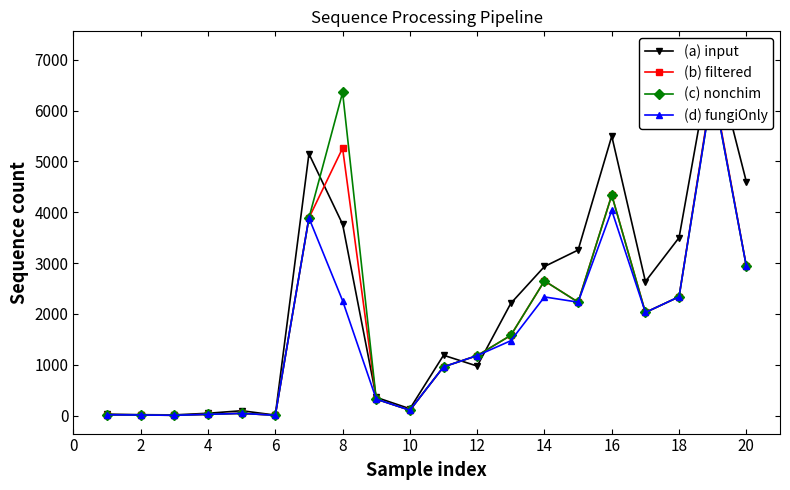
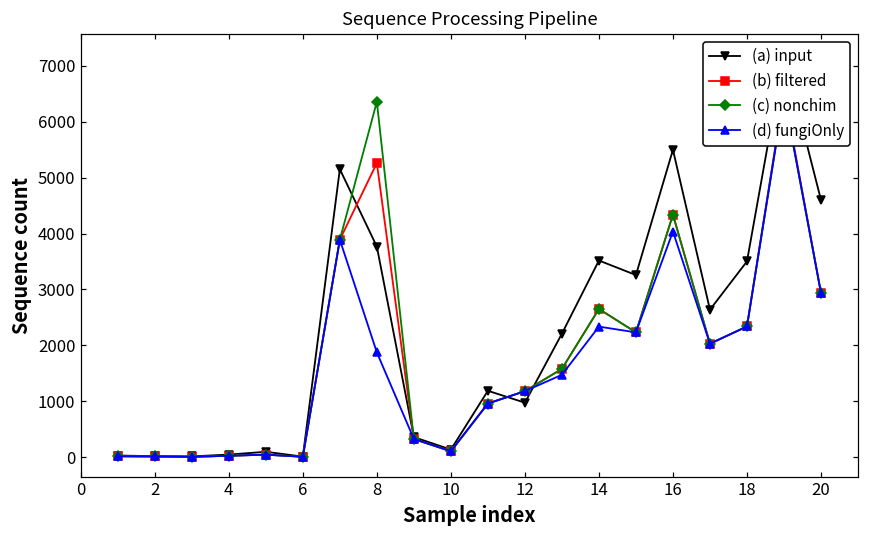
(d) fungiOnly, 8: 2300 -> 1900
(a) input, 14: 2900 -> 3500
